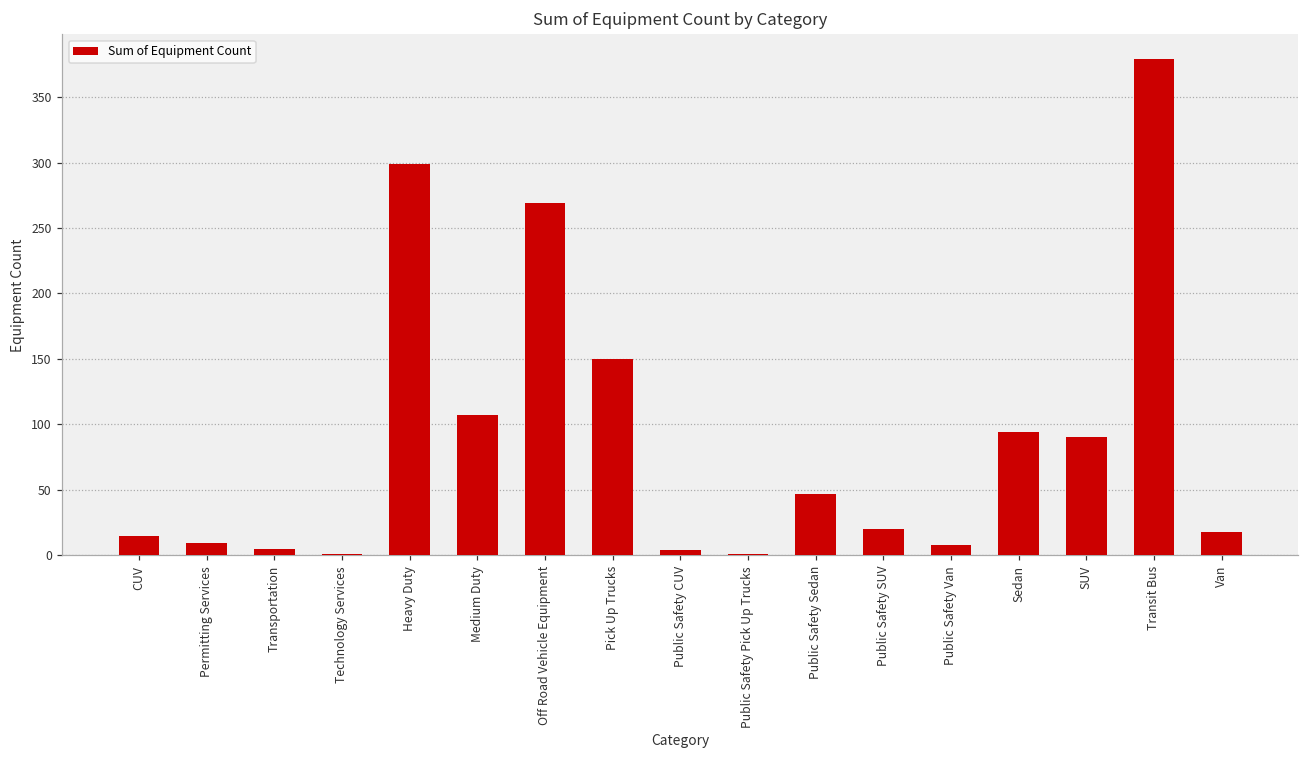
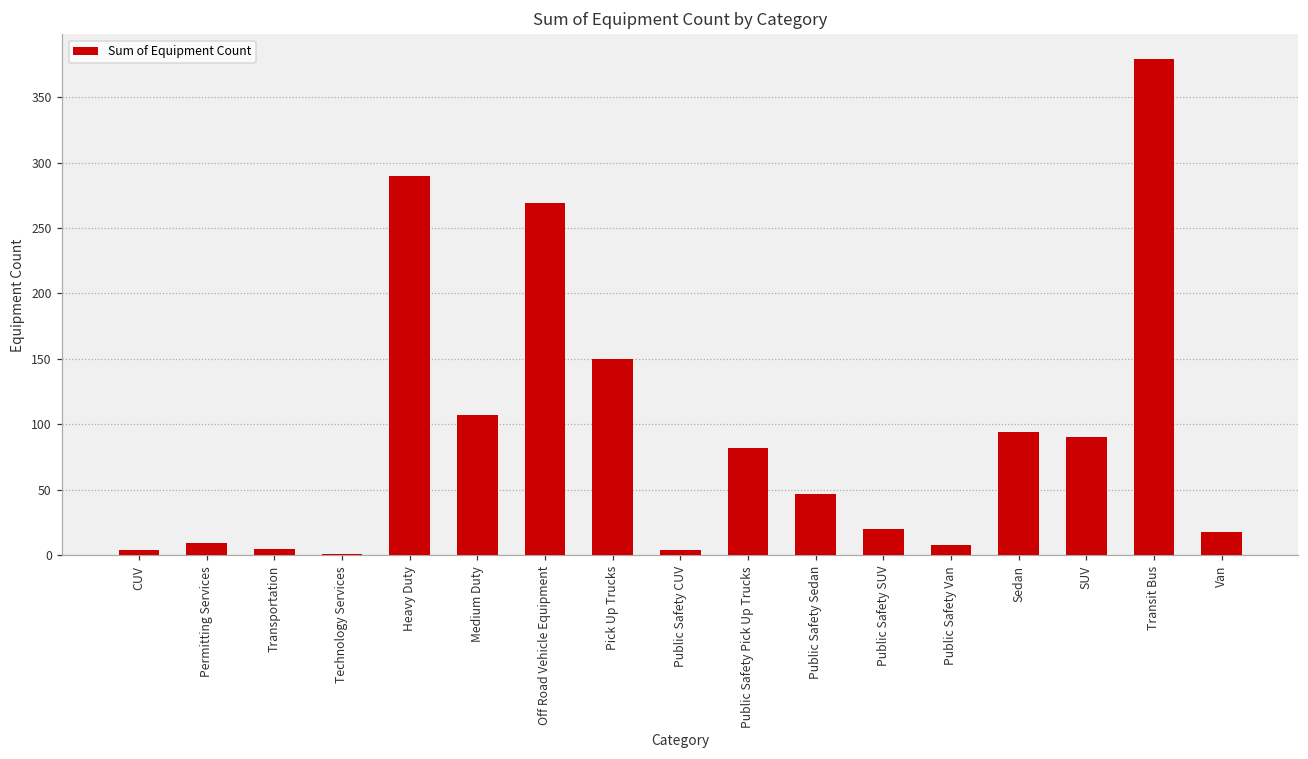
CUV: 15 -> 4
Heavy Duty: 299 -> 290
Public Safety Pick Up Trucks: 1 -> 82
